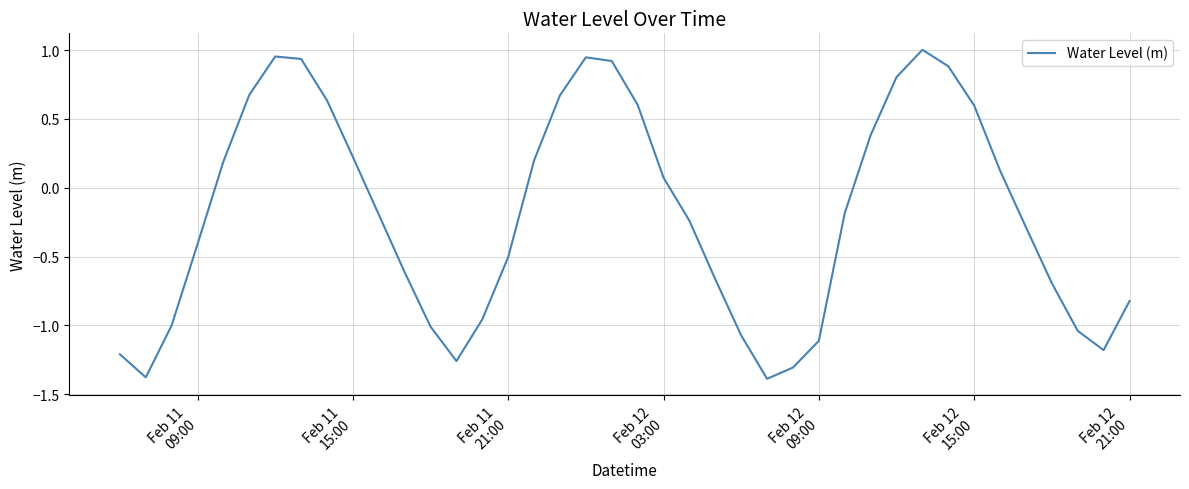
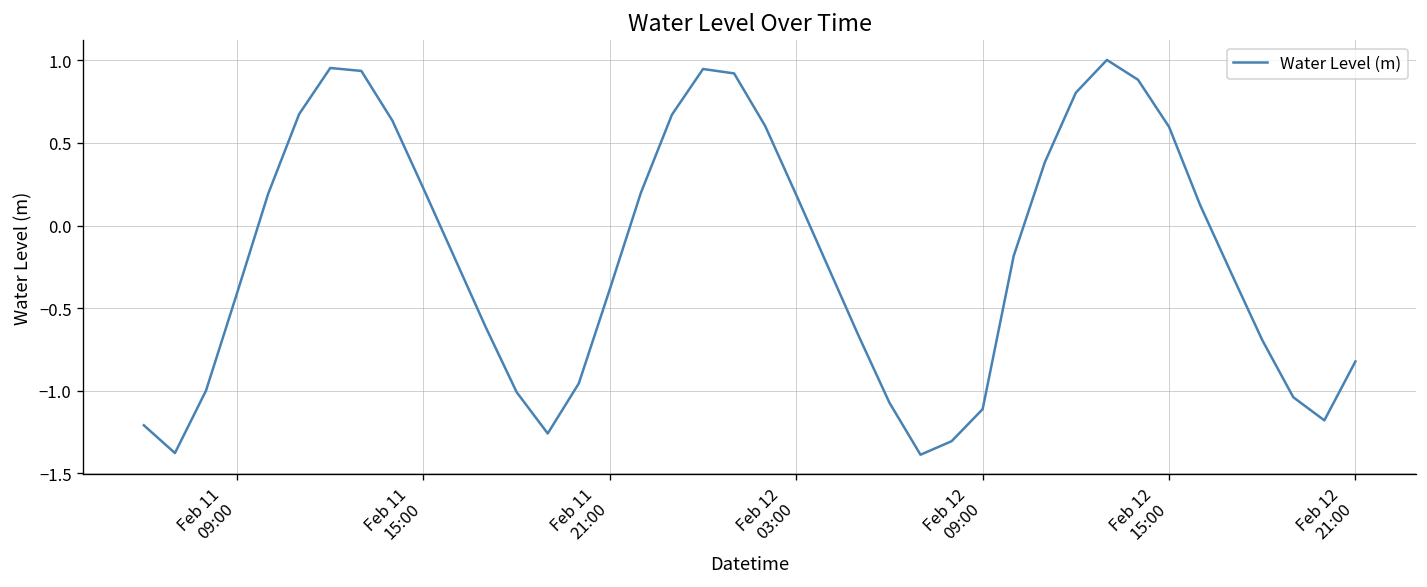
Feb 11 21:00: -0.50 -> -0.39
Feb 12 03:00: 0.07 -> 0.19
